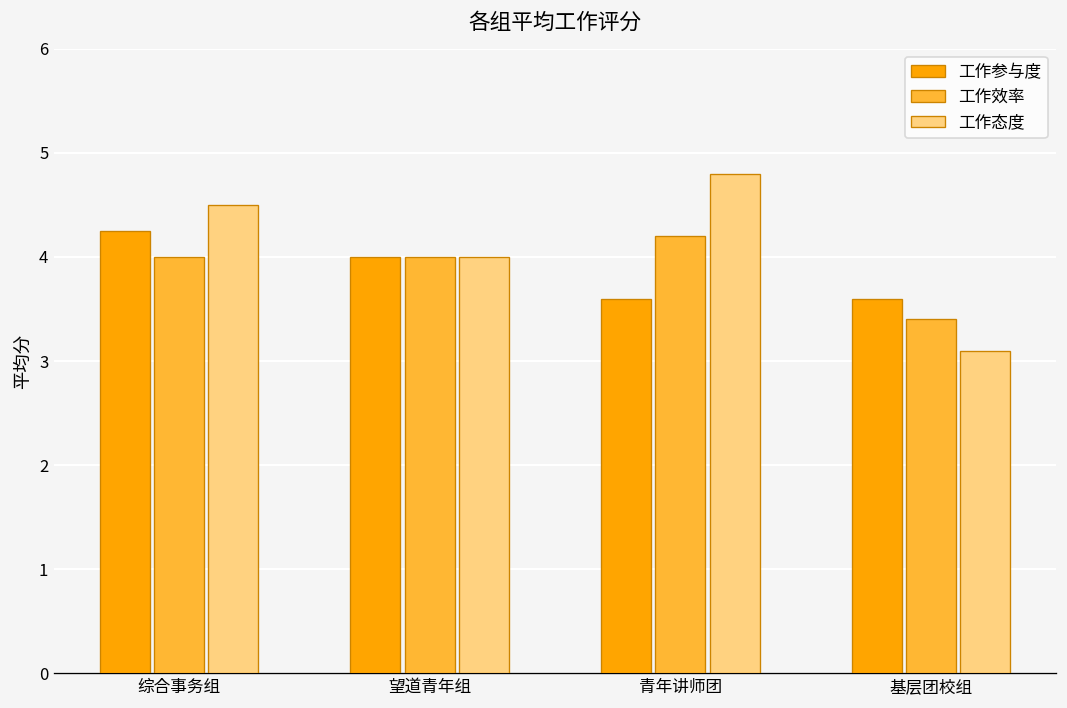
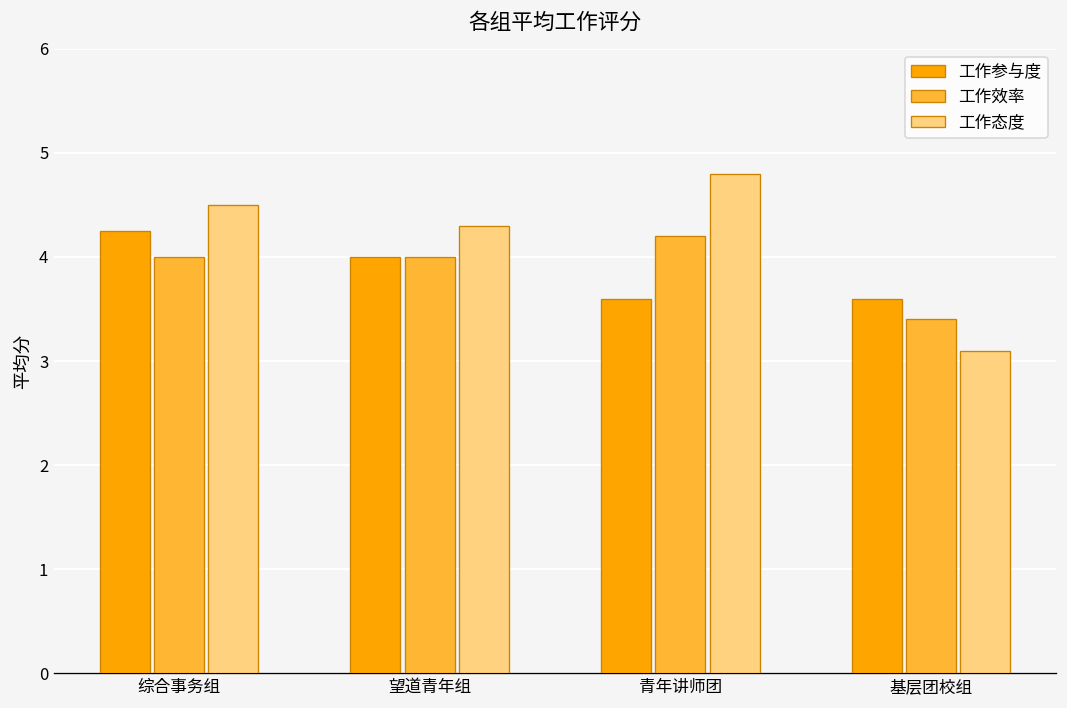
工作态度, 望道青年组: 4.0 -> 4.3
